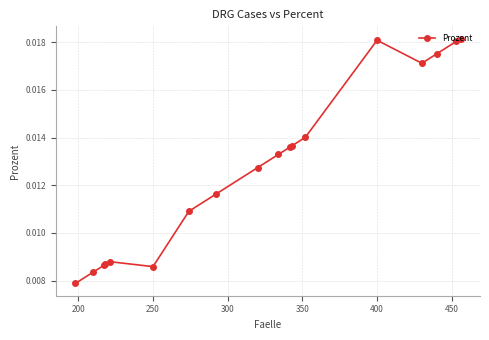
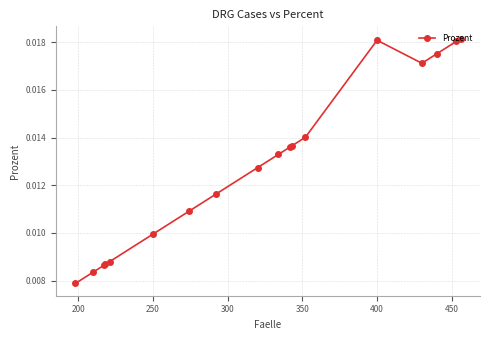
250: 0.0086 -> 0.0100
